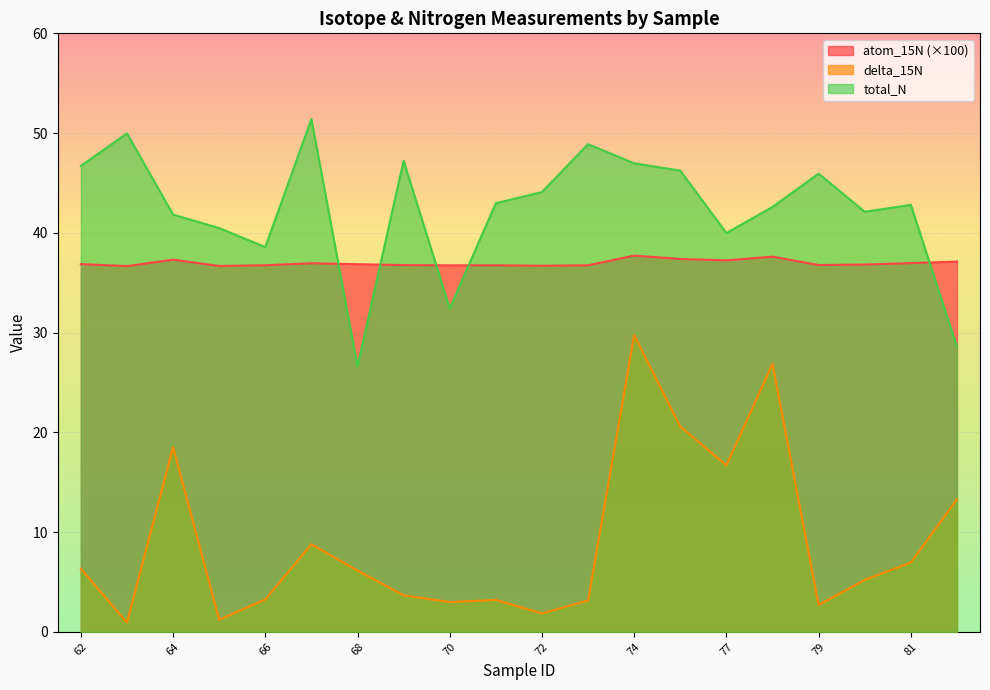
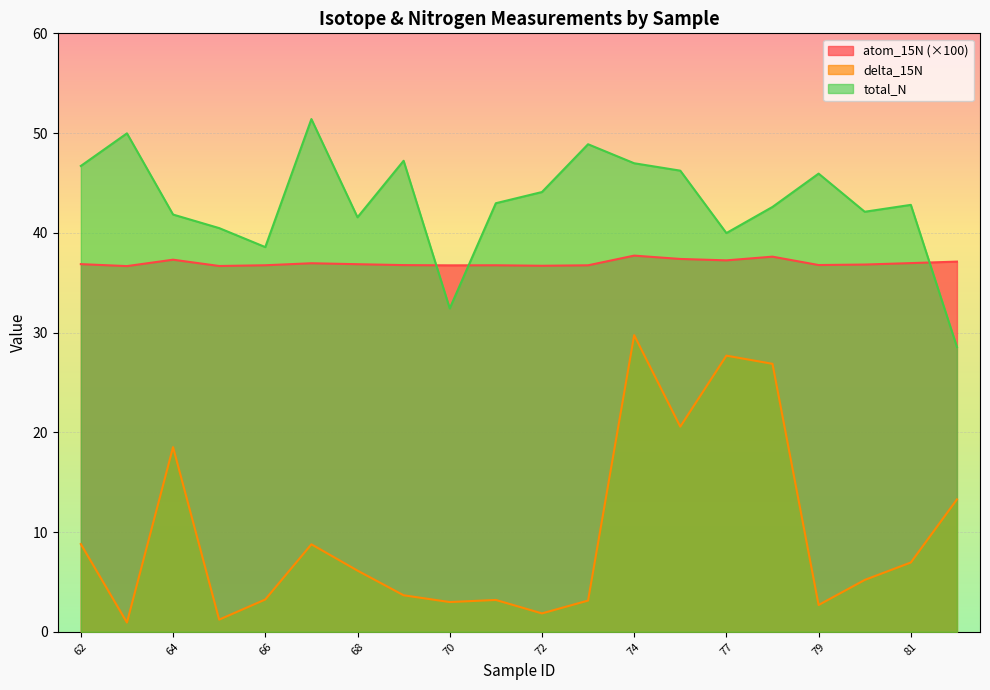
delta_15N, 62: 6 -> 9
total_N, 68: 27 -> 42
delta_15N, 77: 17 -> 28
